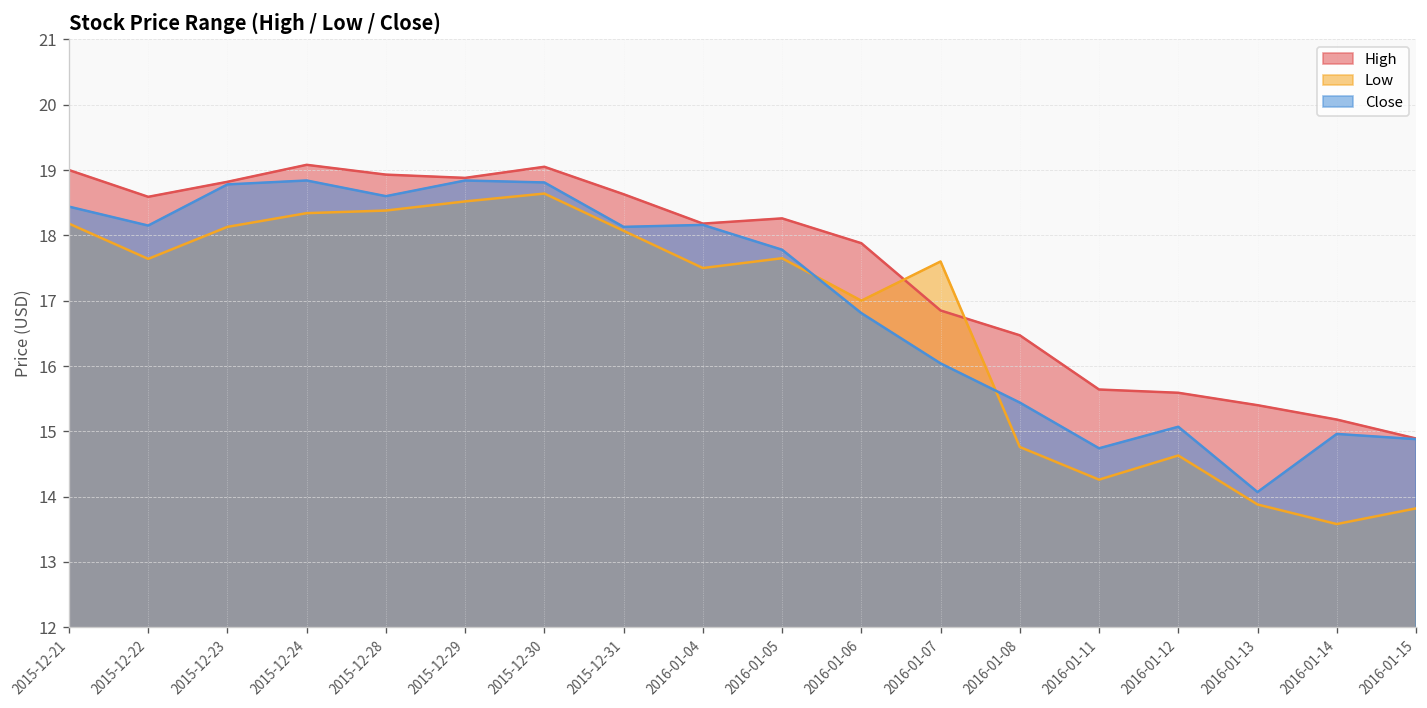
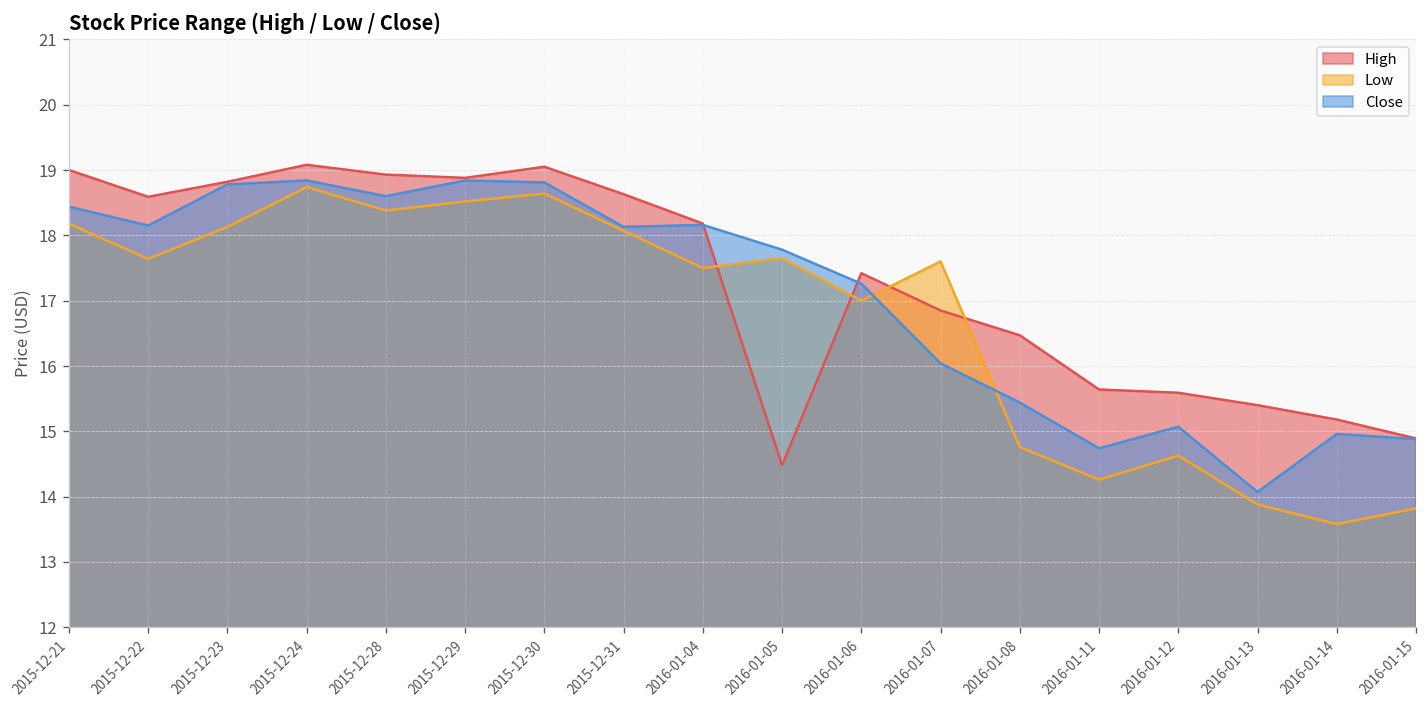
Low, 2015-12-24: 18.3 -> 18.7
High, 2016-01-05: 18.3 -> 14.5
High, 2016-01-06: 17.9 -> 17.4
Close, 2016-01-06: 16.8 -> 17.3
